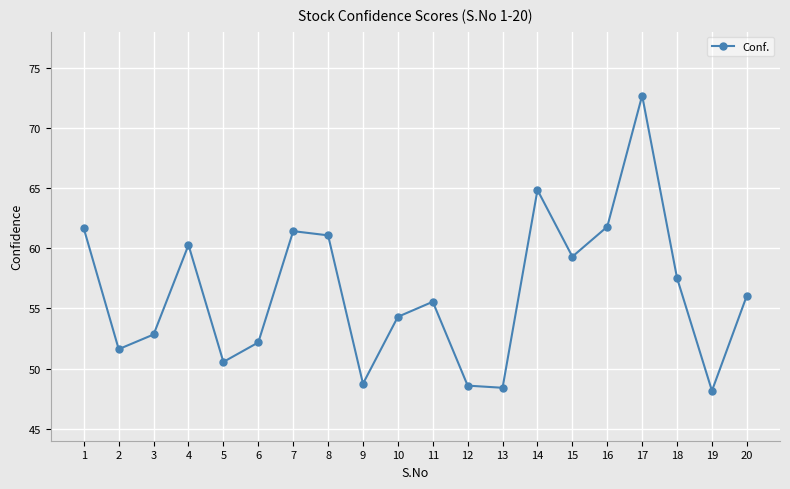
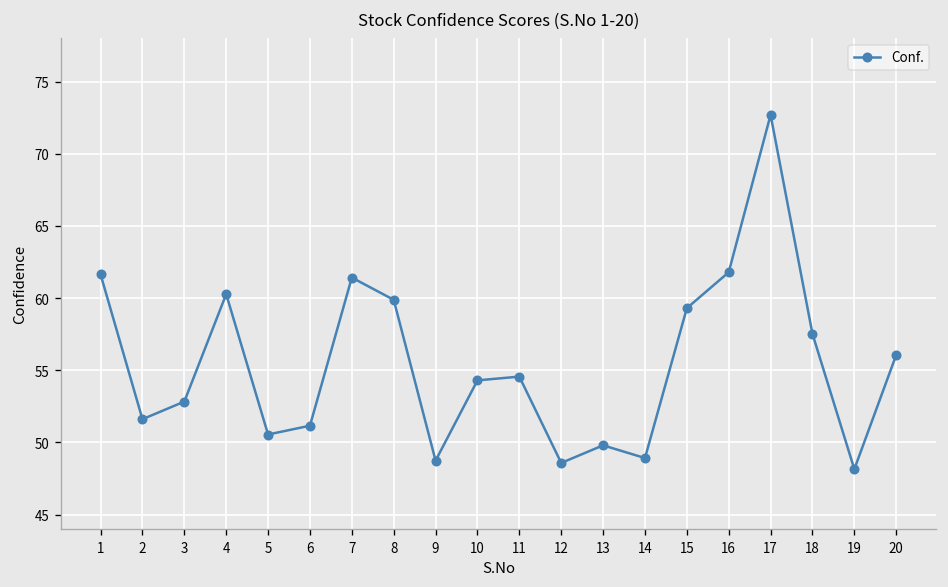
6: 52.2 -> 51.2
8: 61.1 -> 59.9
11: 55.6 -> 54.6
13: 48.4 -> 49.8
14: 64.8 -> 48.9
